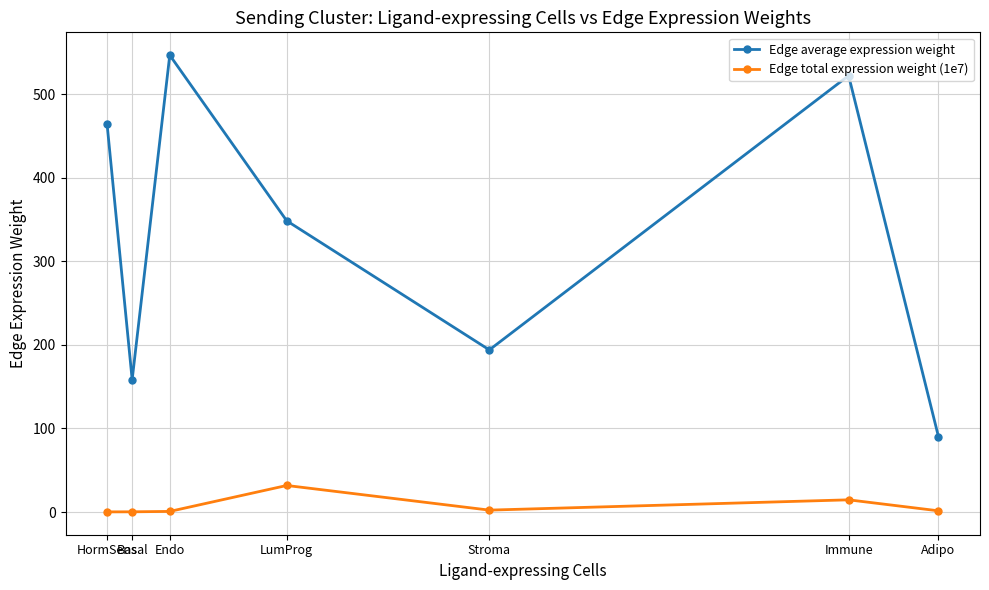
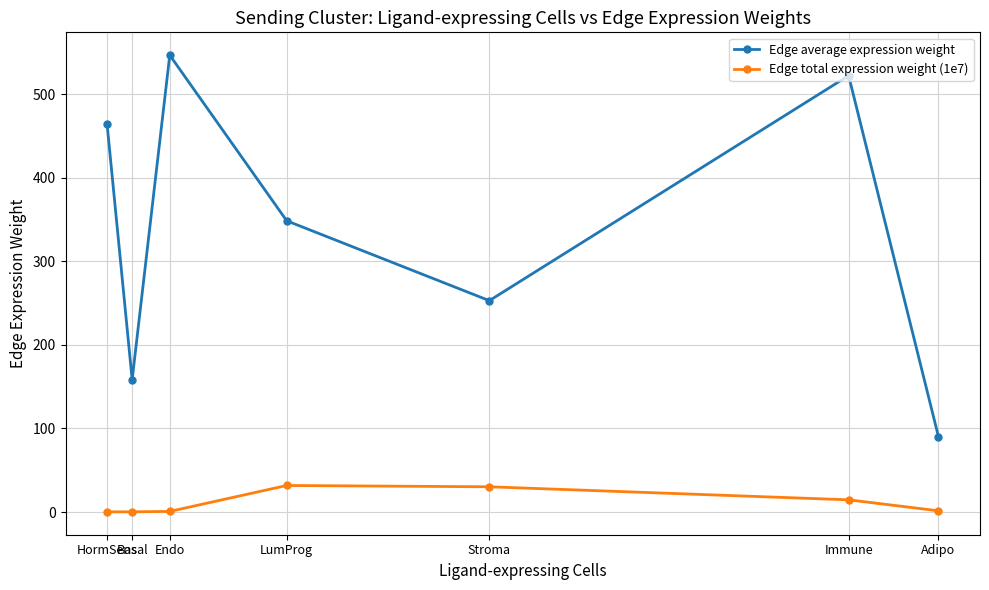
Edge average expression weight, Stroma: 190 -> 250
Edge total expression weight (1e7), Stroma: 0 -> 30
